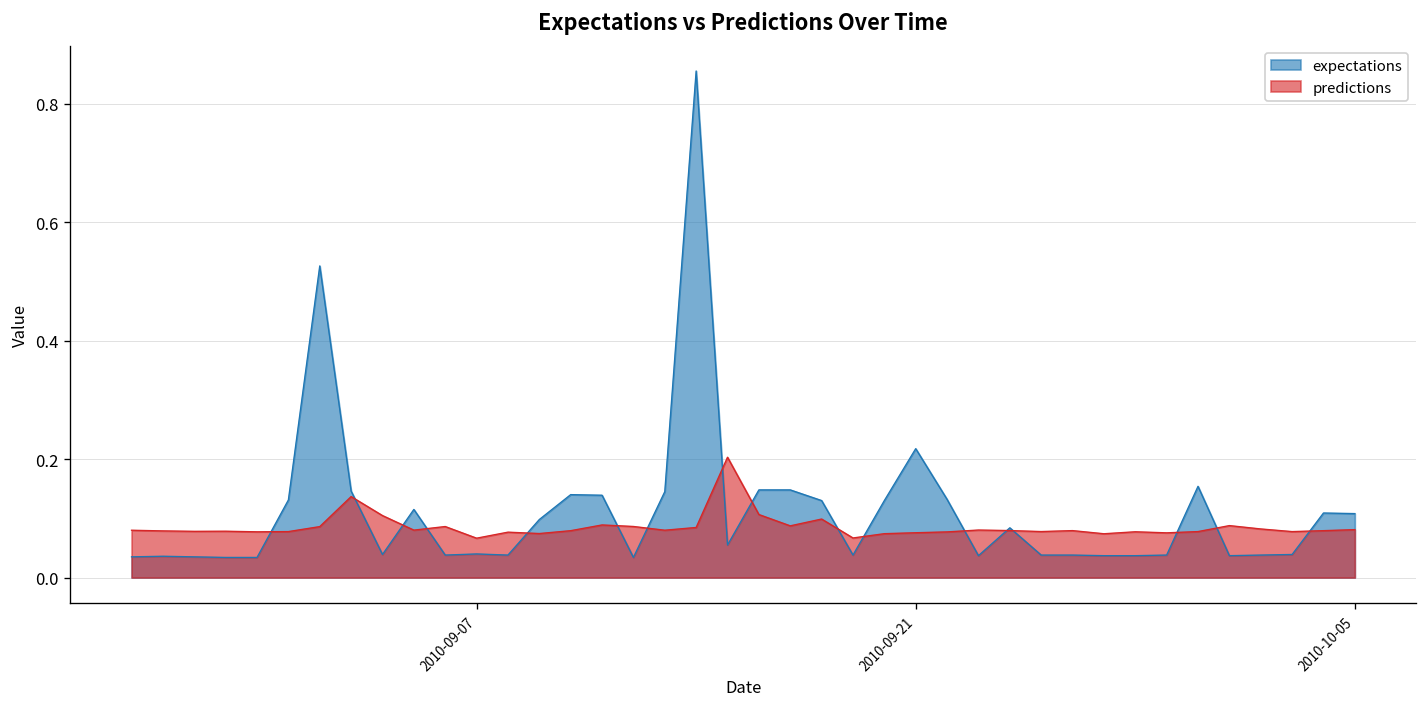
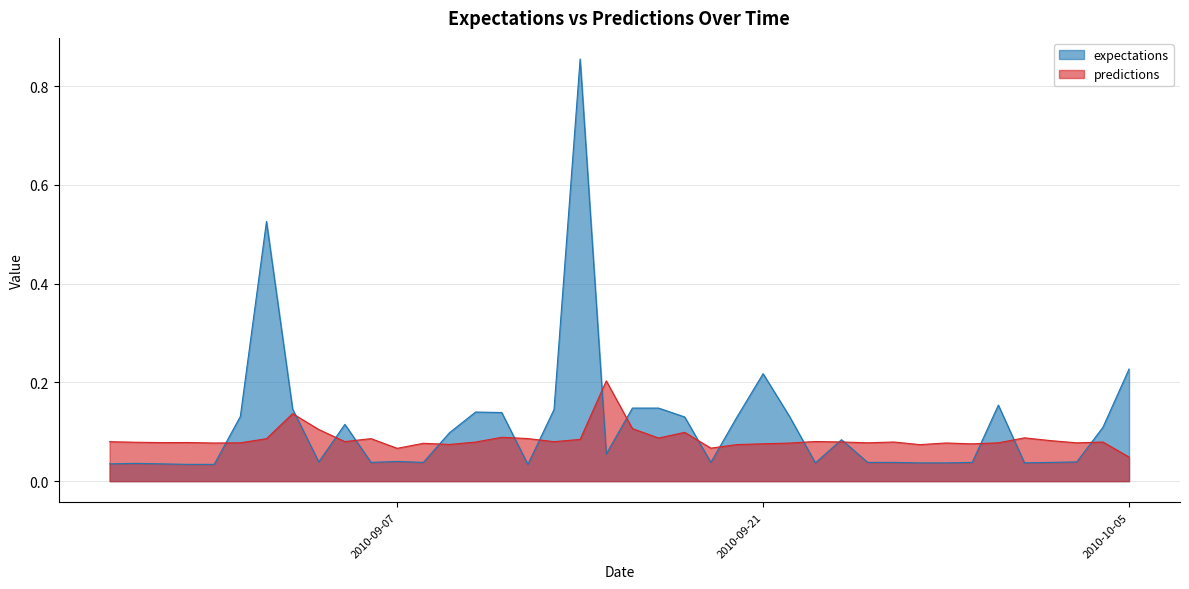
expectations, 2010-10-05: 0.11 -> 0.23
predictions, 2010-10-05: 0.08 -> 0.05
